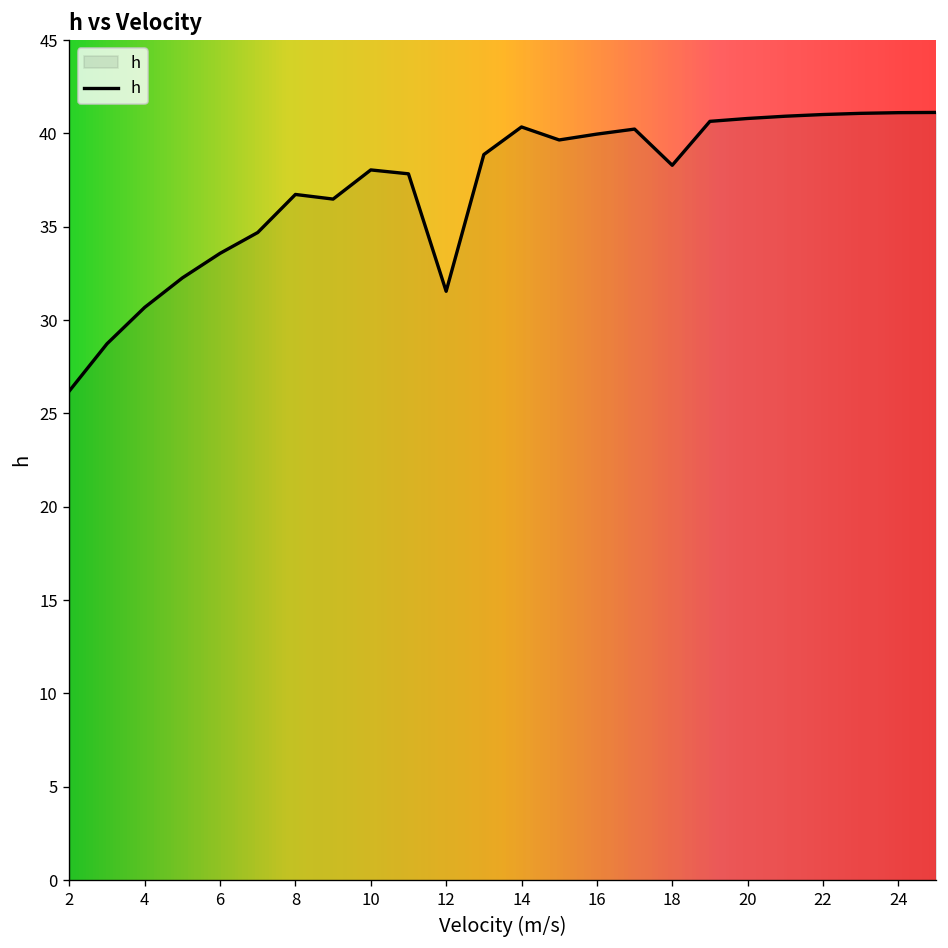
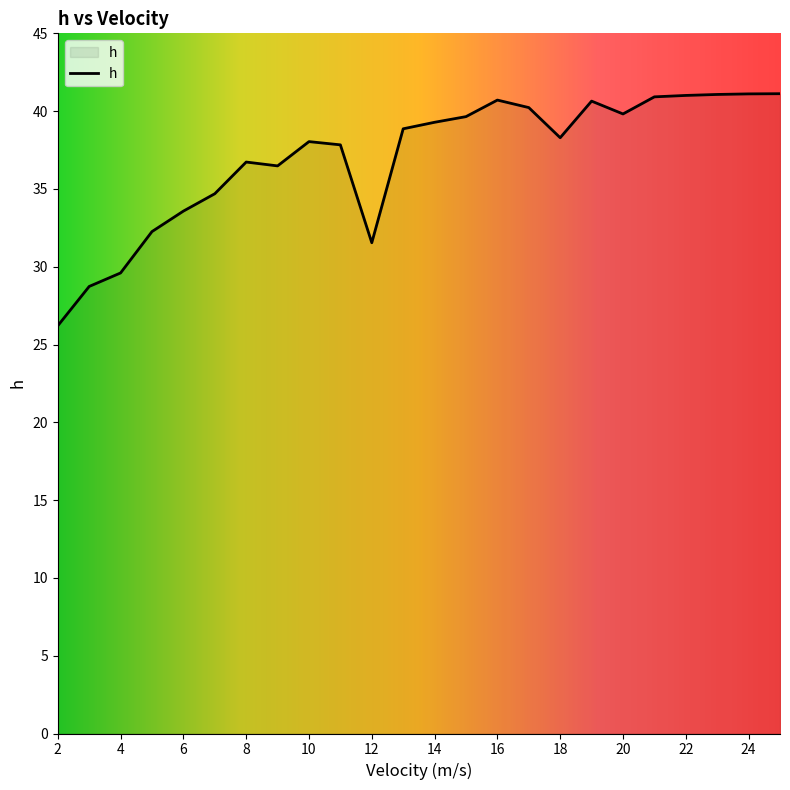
4: 30.7 -> 29.6
14: 40.3 -> 39.3
16: 40.0 -> 40.7
20: 40.8 -> 39.8
